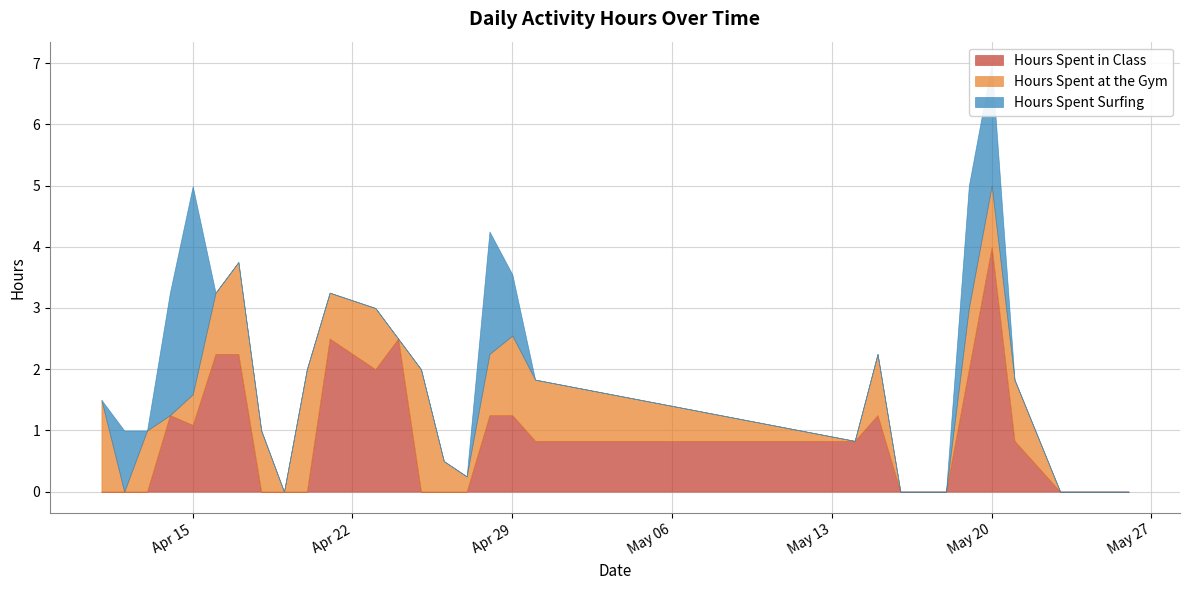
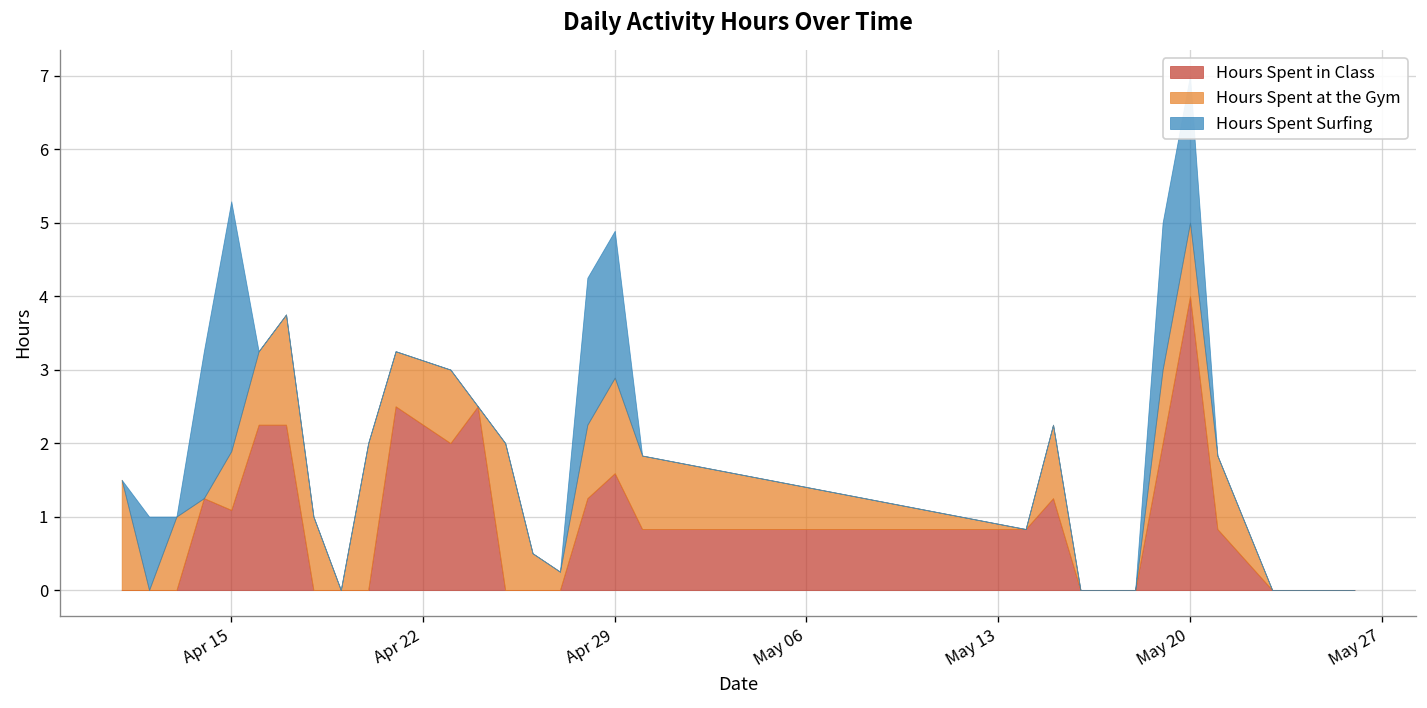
Hours Spent at the Gym, Apr 15: 0.5 -> 0.8
Hours Spent in Class, Apr 29: 1.3 -> 1.6
Hours Spent Surfing, Apr 29: 1 -> 2
